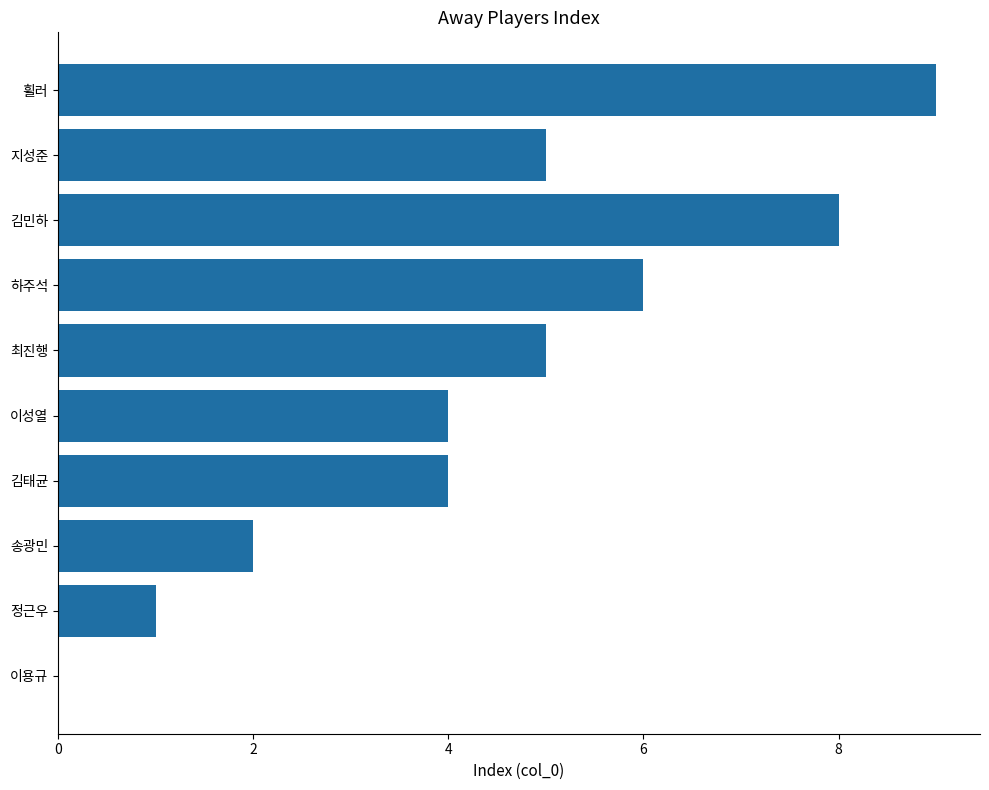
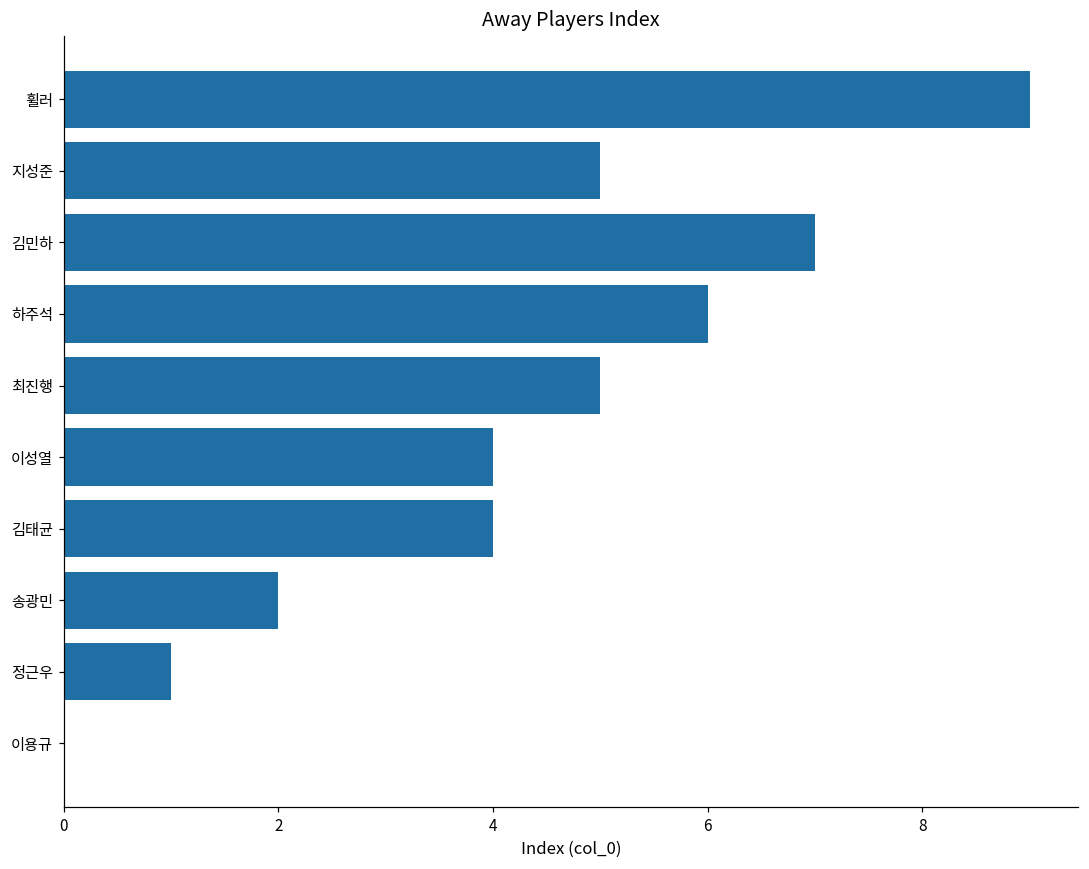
김민하: 8 -> 7
